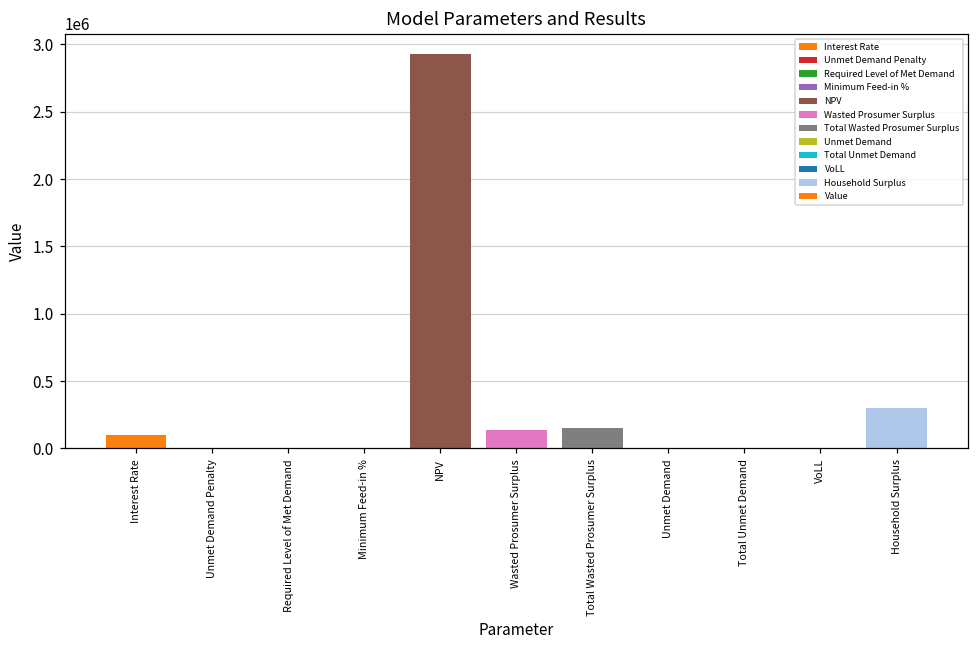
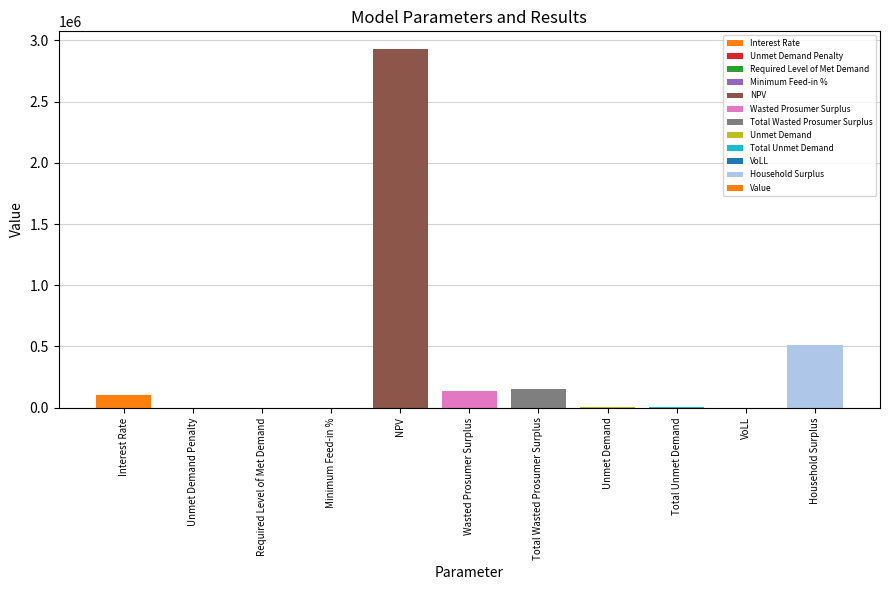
Household Surplus: 300000 -> 510000
